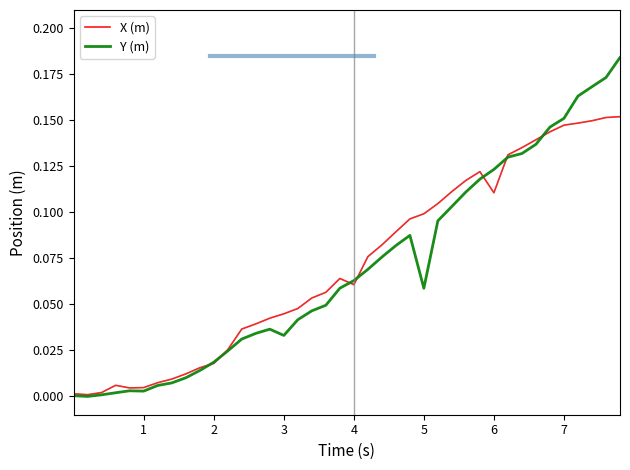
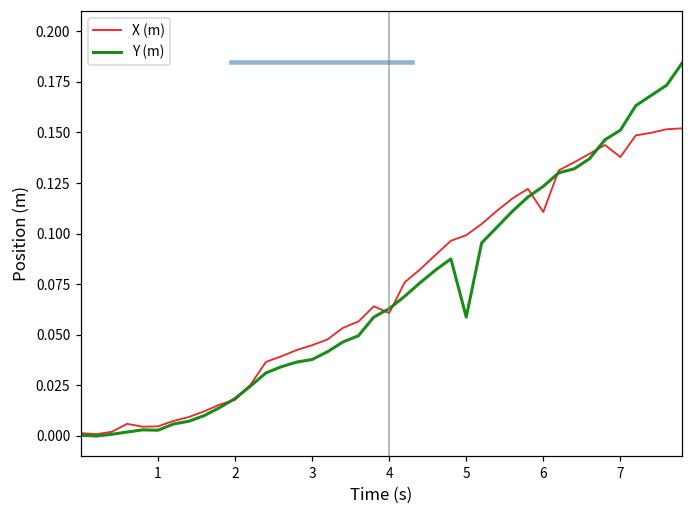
Y (m), 3: 0.033 -> 0.038
X (m), 7: 0.147 -> 0.138
